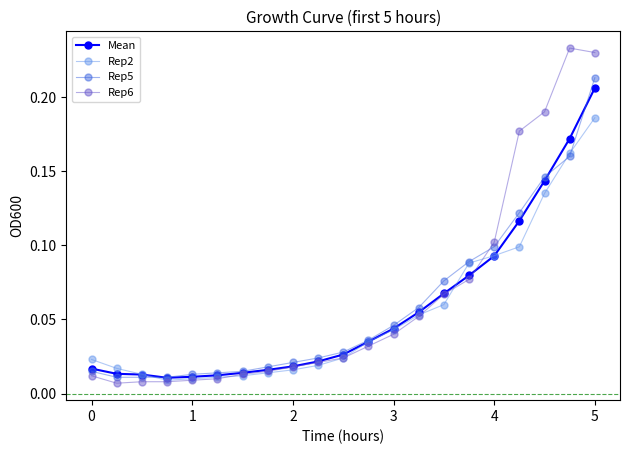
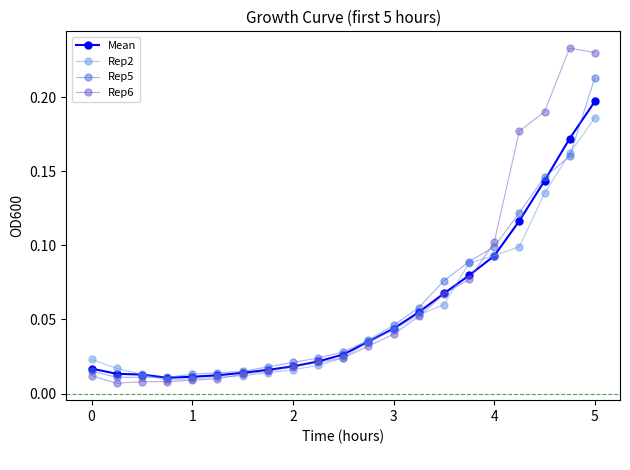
Mean, 5: 0.206 -> 0.197
